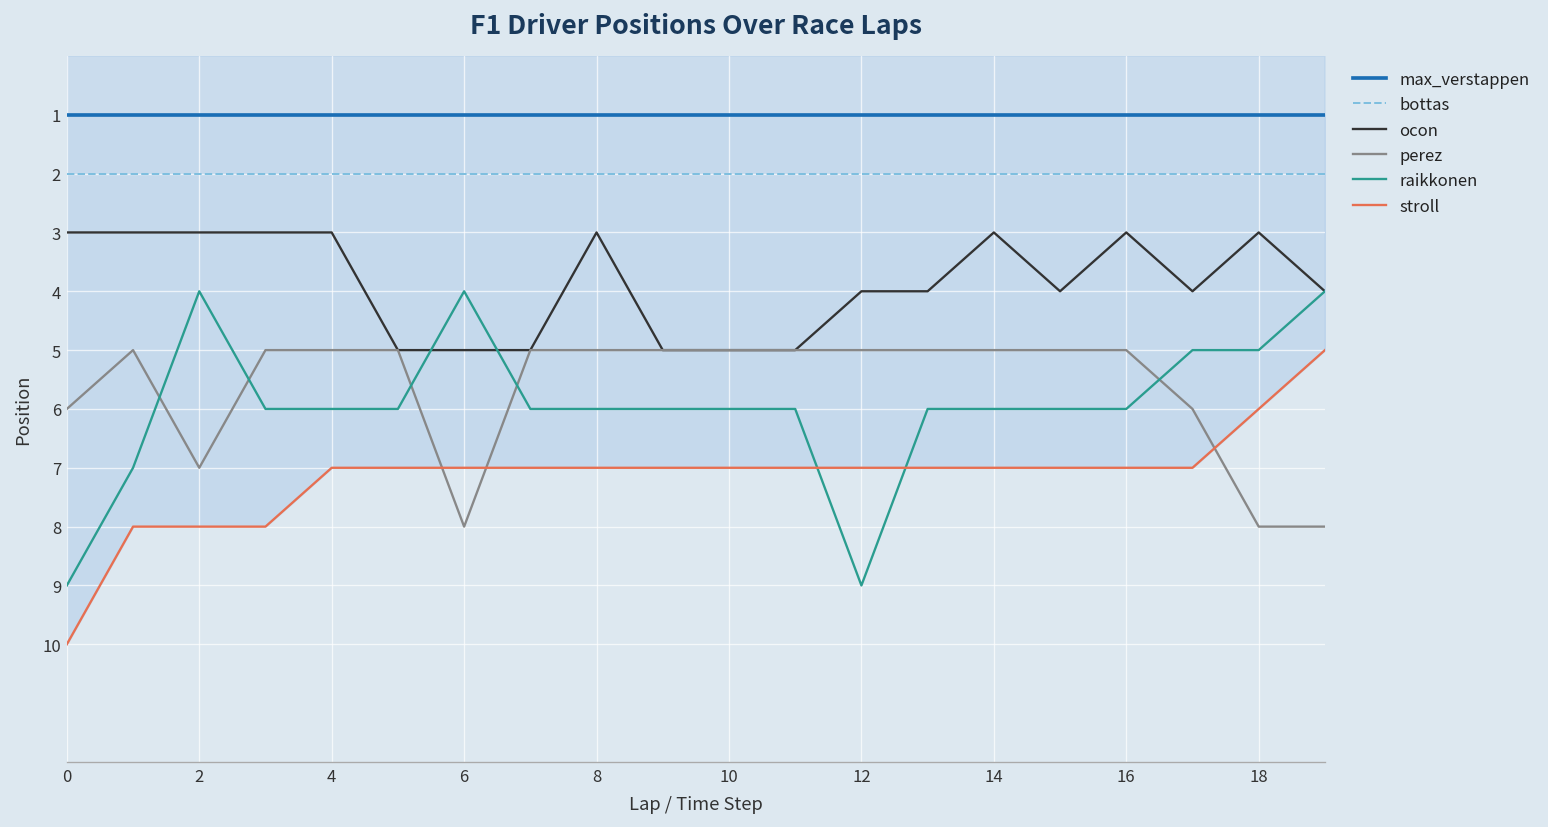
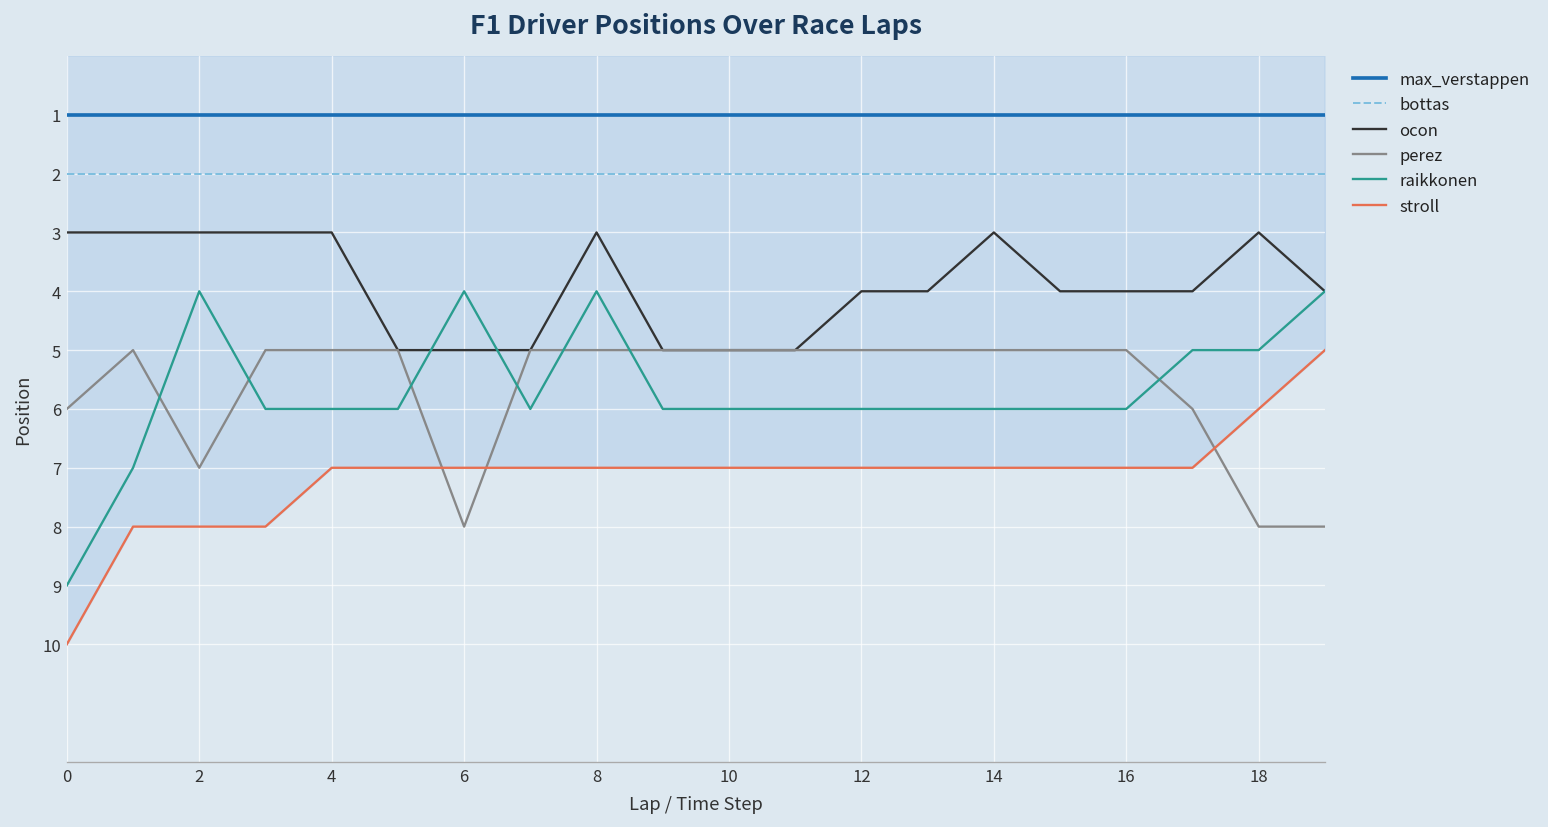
raikkonen, 8: 6 -> 4
raikkonen, 12: 9 -> 6
ocon, 16: 3 -> 4
